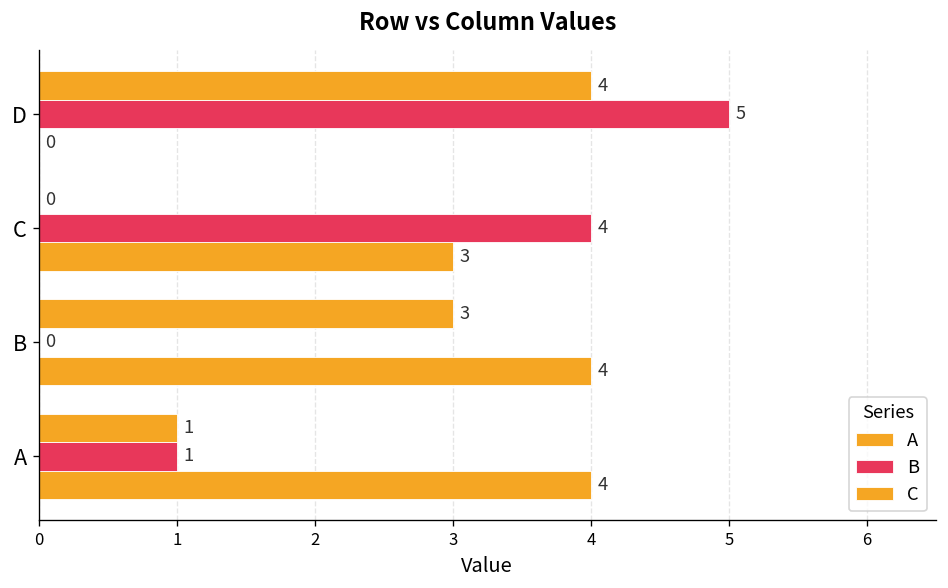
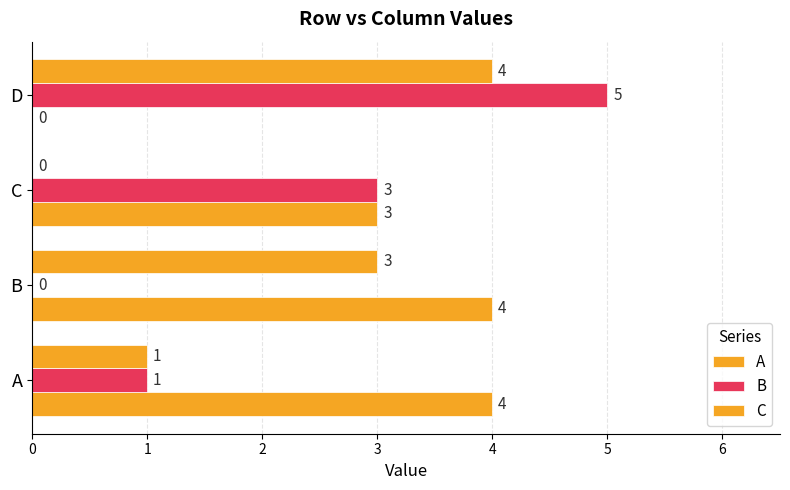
B, C: 4 -> 3
